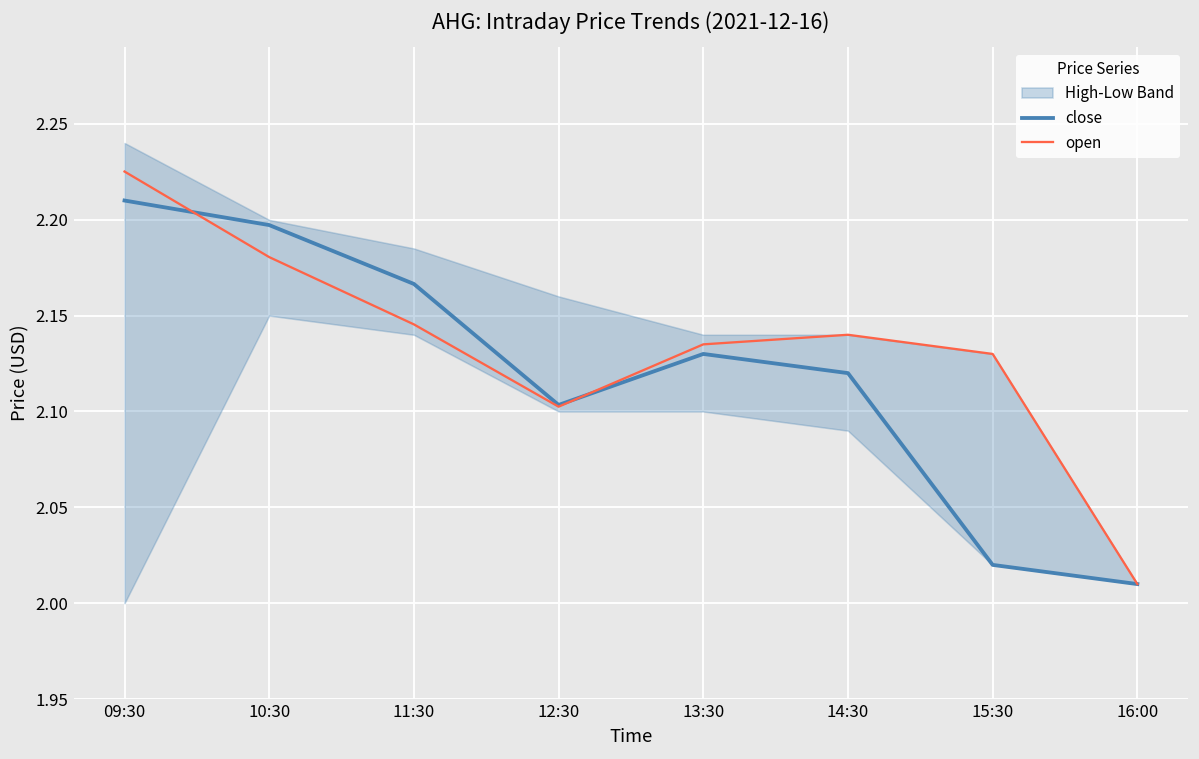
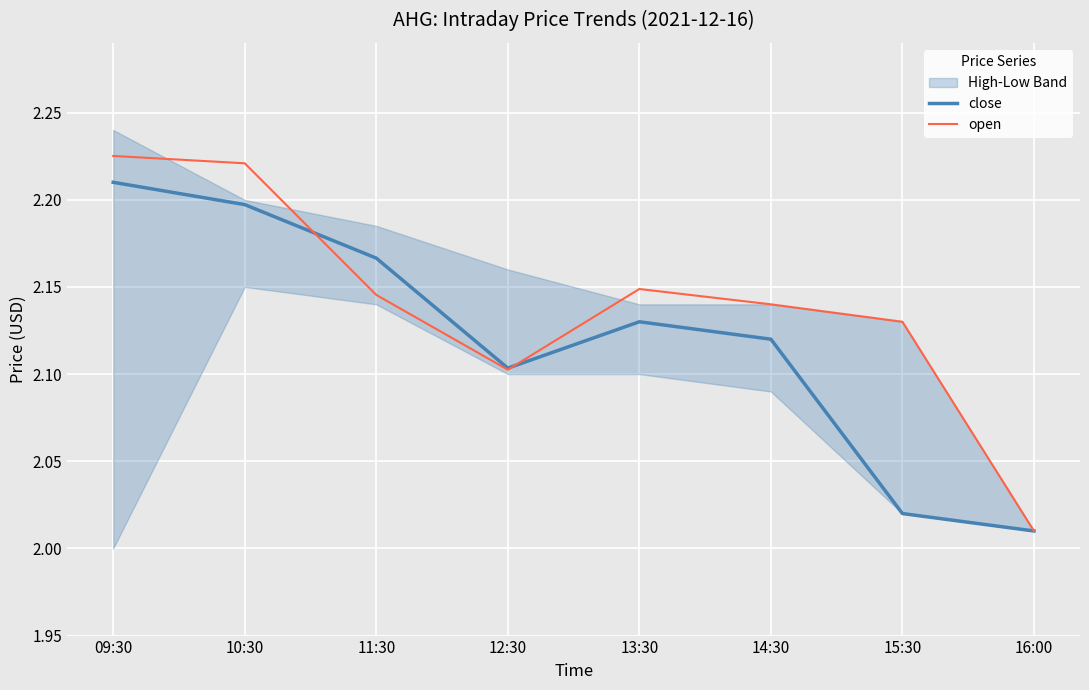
open, 10:30: 2.181 -> 2.221
open, 13:30: 2.135 -> 2.149
